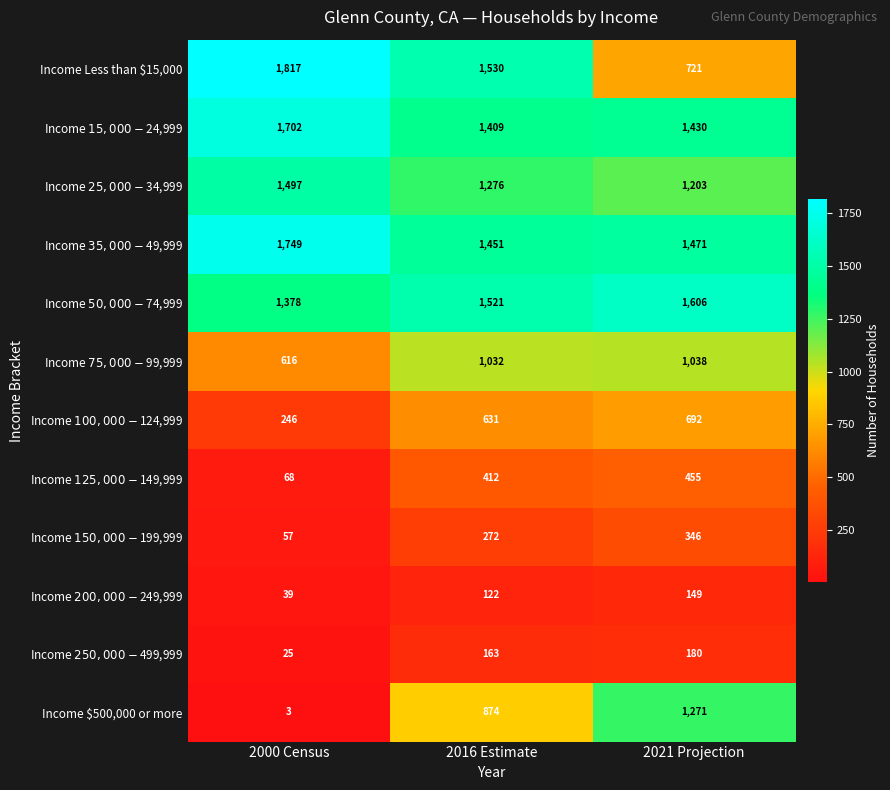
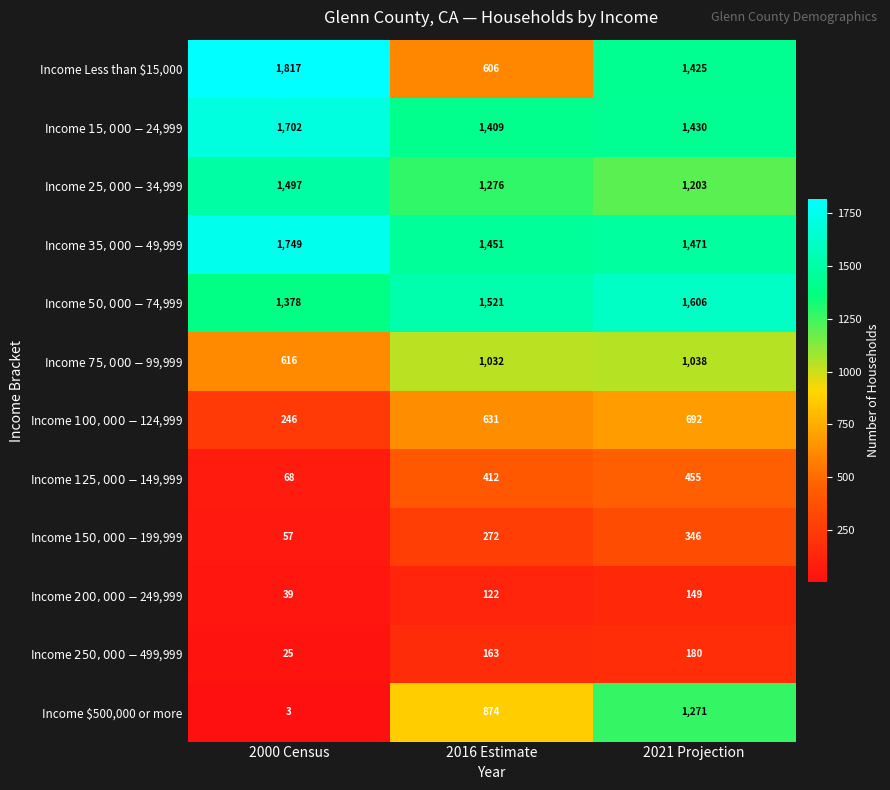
Income Less than $15,000, 2016 Estimate: 1,530 -> 606
Income Less than $15,000, 2021 Projection: 721 -> 1,425
